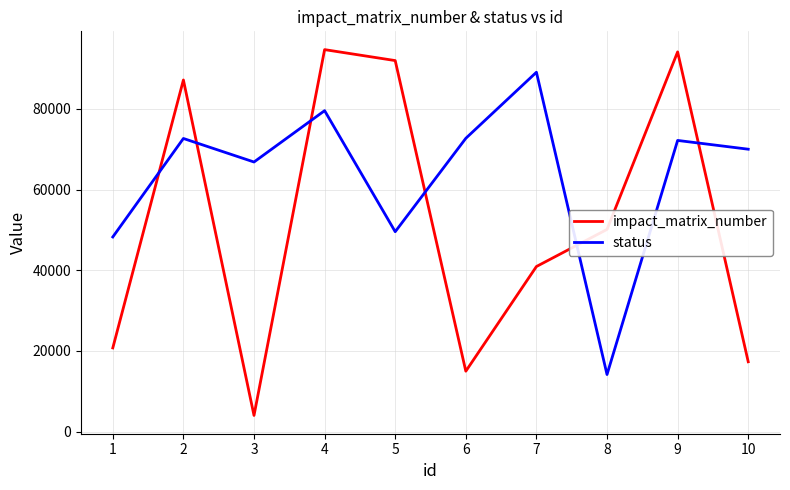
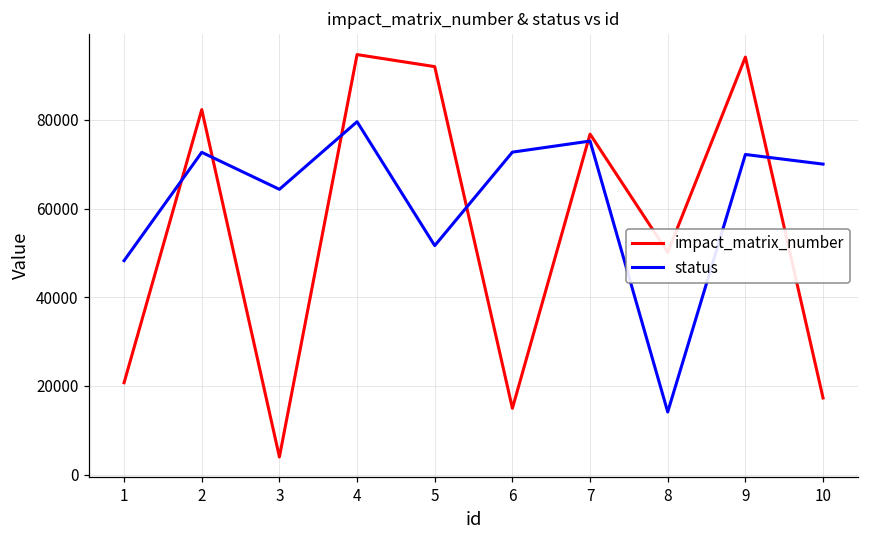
impact_matrix_number, 2: 87000 -> 82000
status, 3: 67000 -> 64000
status, 5: 50000 -> 52000
impact_matrix_number, 7: 41000 -> 77000
status, 7: 89000 -> 75000
